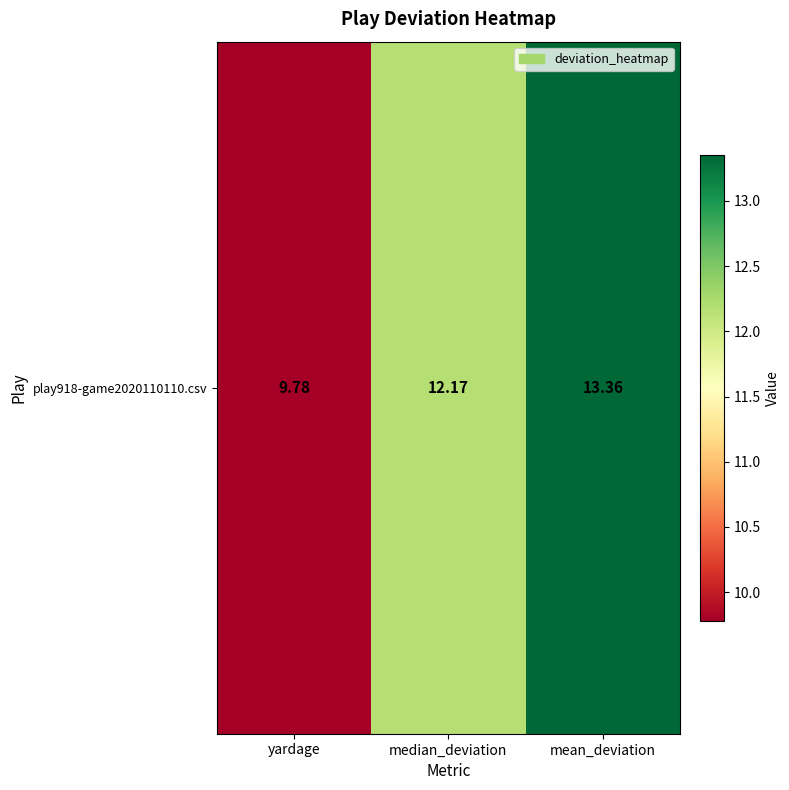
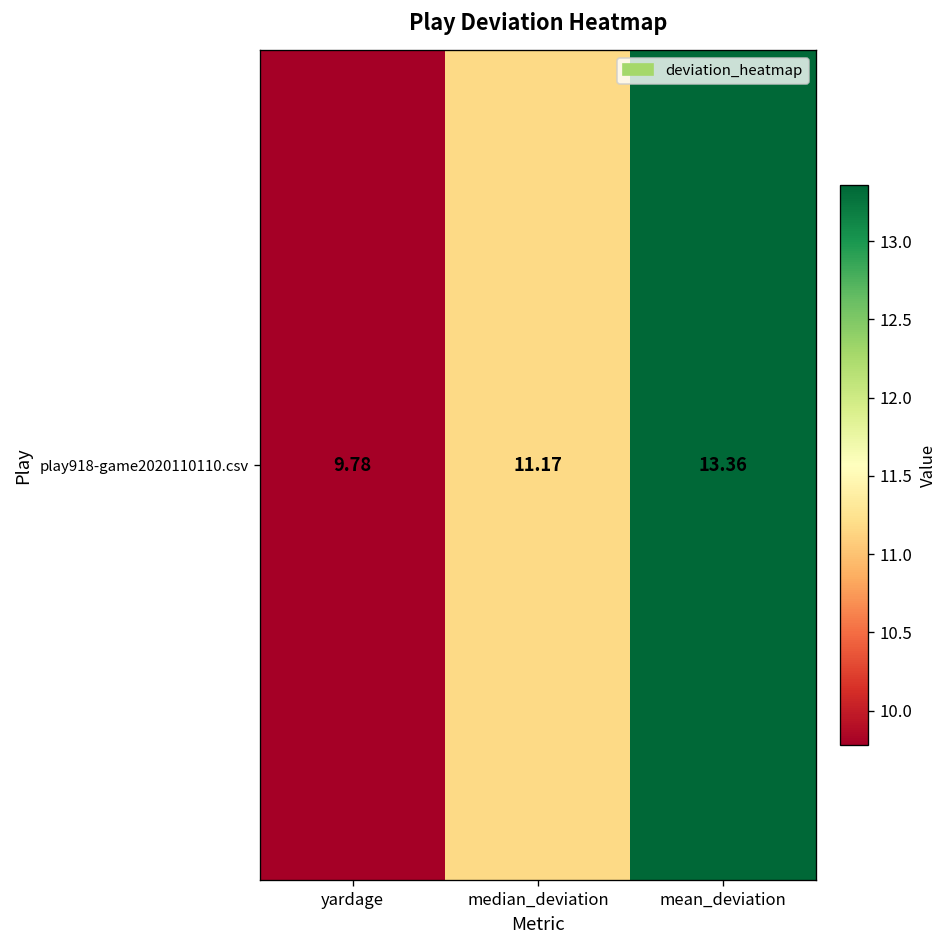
play918-game2020110110.csv, median_deviation: 12.17 -> 11.17
